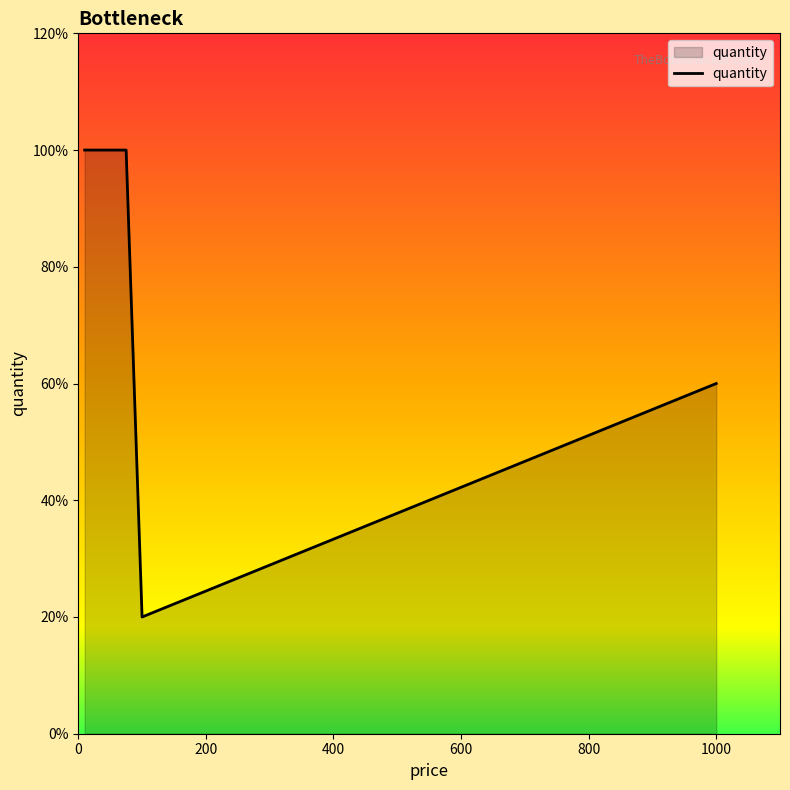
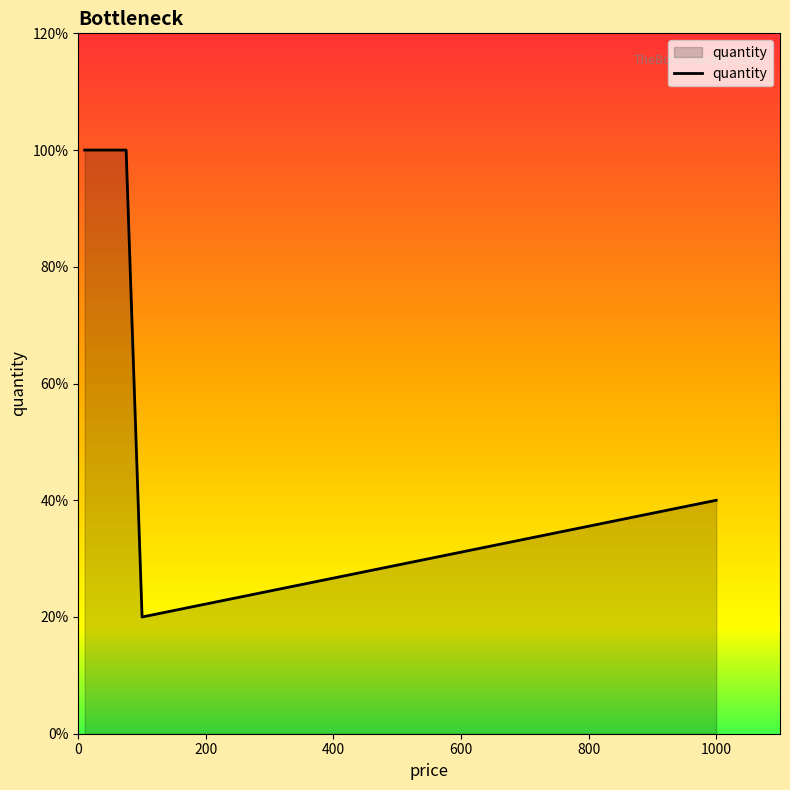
1000: 60% -> 40%
